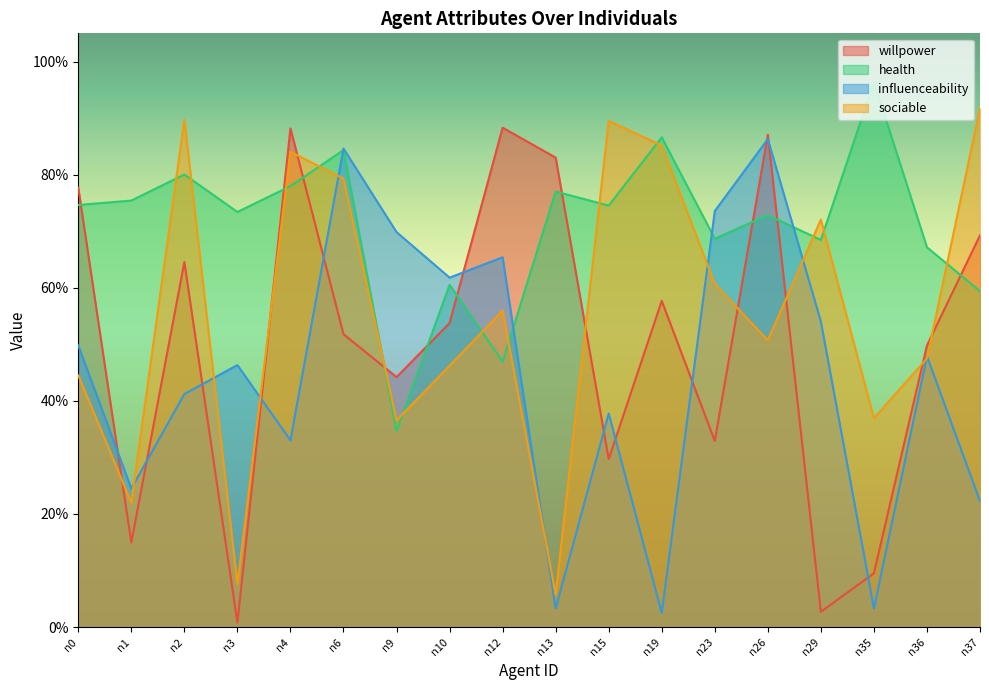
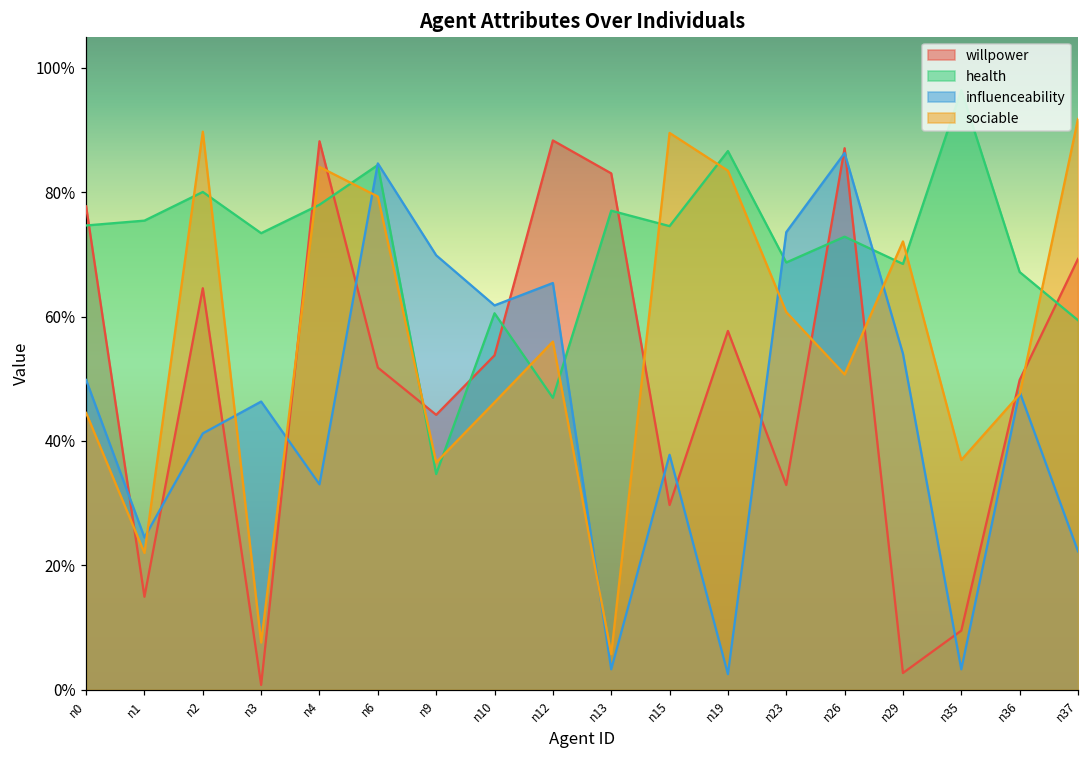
sociable, n19: 85% -> 83%
